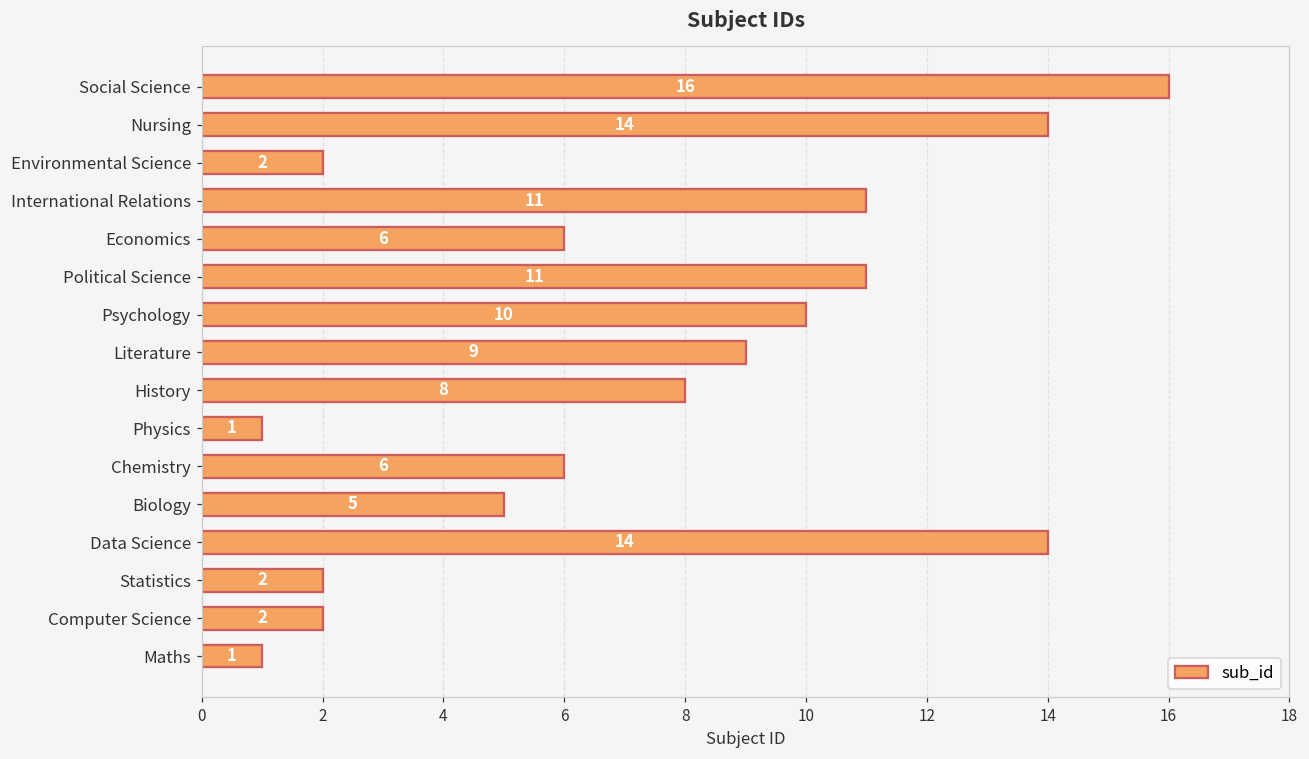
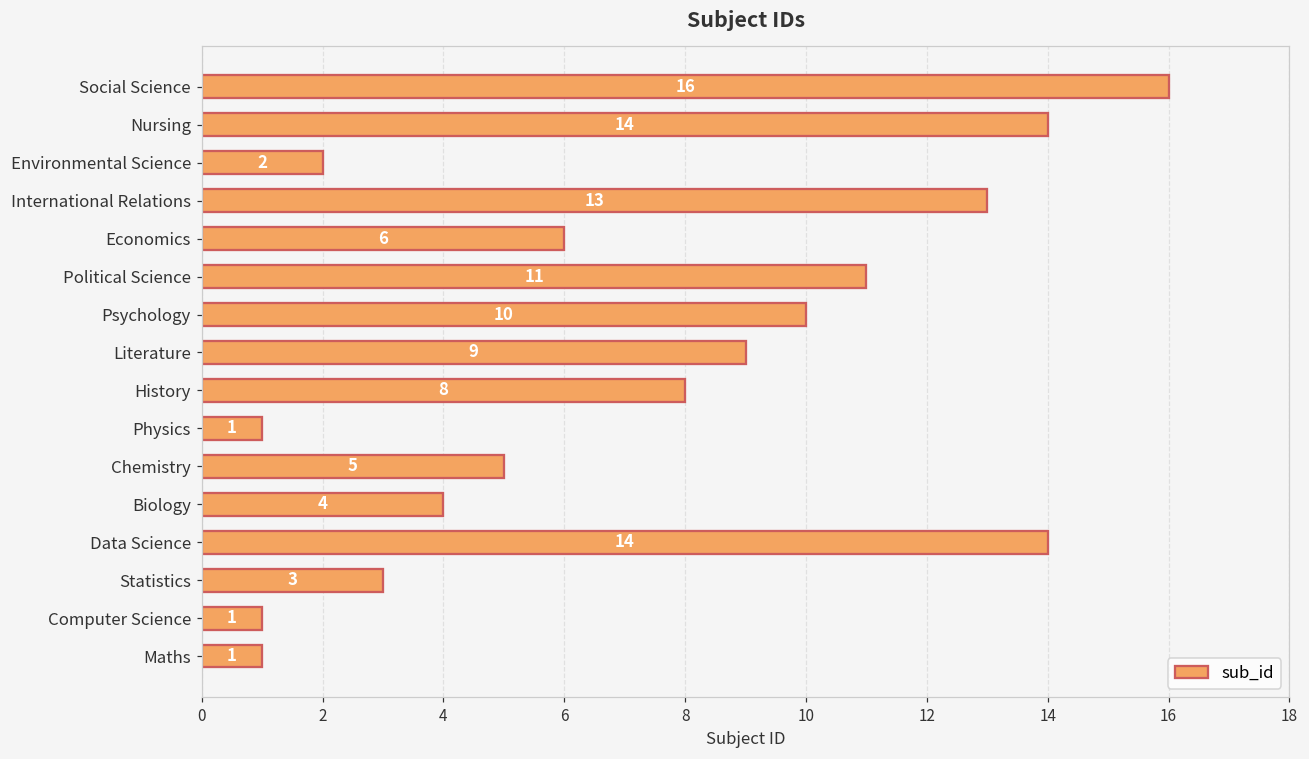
International Relations: 11 -> 13
Chemistry: 6 -> 5
Biology: 5 -> 4
Statistics: 2 -> 3
Computer Science: 2 -> 1
